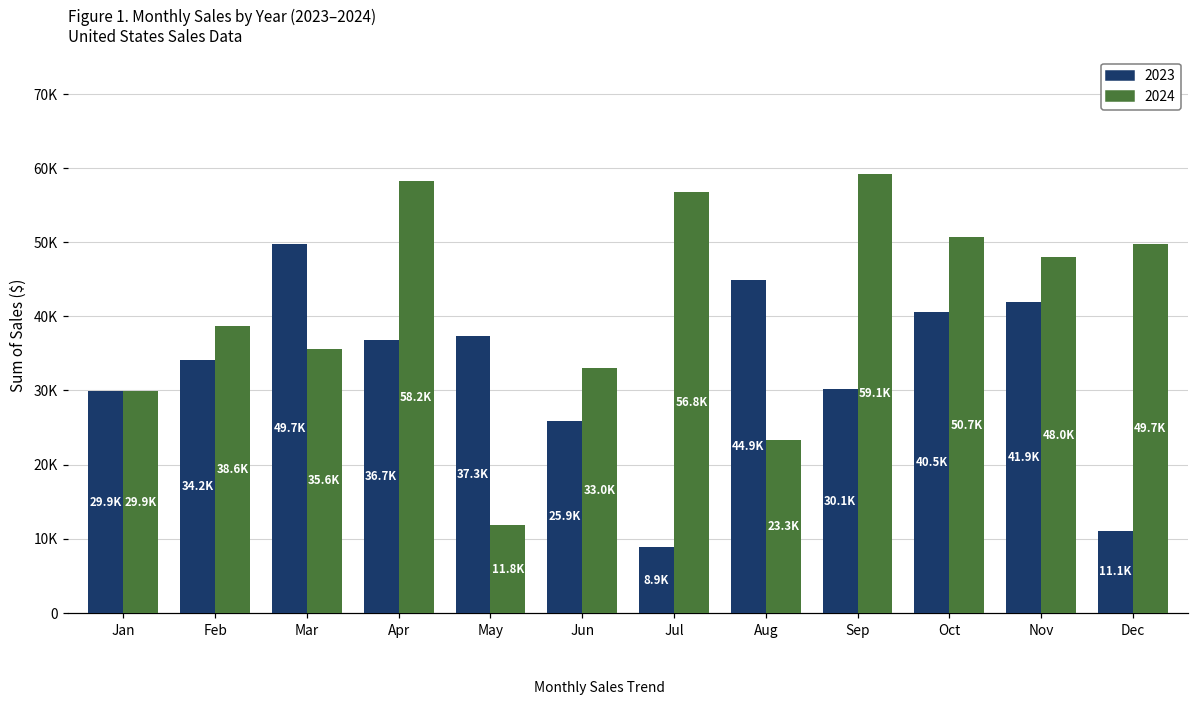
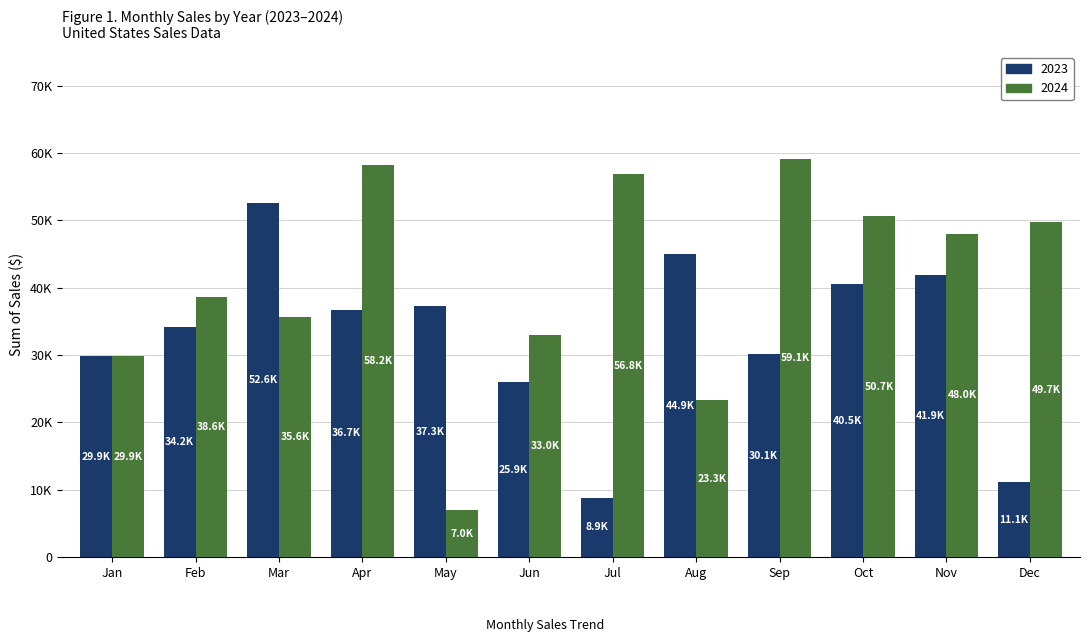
2023, Mar: 49.7K -> 52.6K
2024, May: 11.8K -> 7.0K
